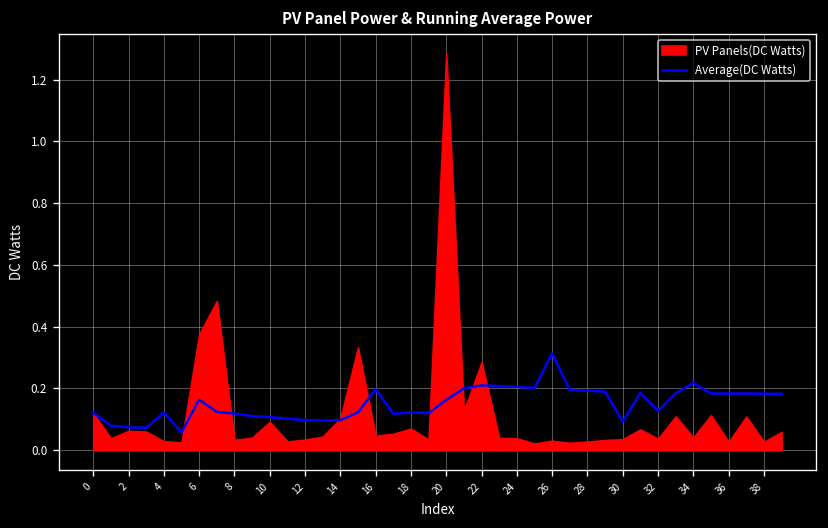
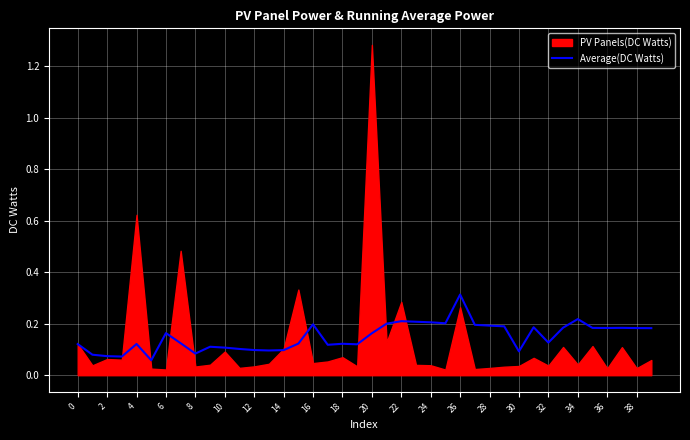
PV Panels(DC Watts), 4: 0.03 -> 0.62
PV Panels(DC Watts), 6: 0.38 -> 0.02
Average(DC Watts), 8: 0.12 -> 0.08
PV Panels(DC Watts), 26: 0.03 -> 0.26
